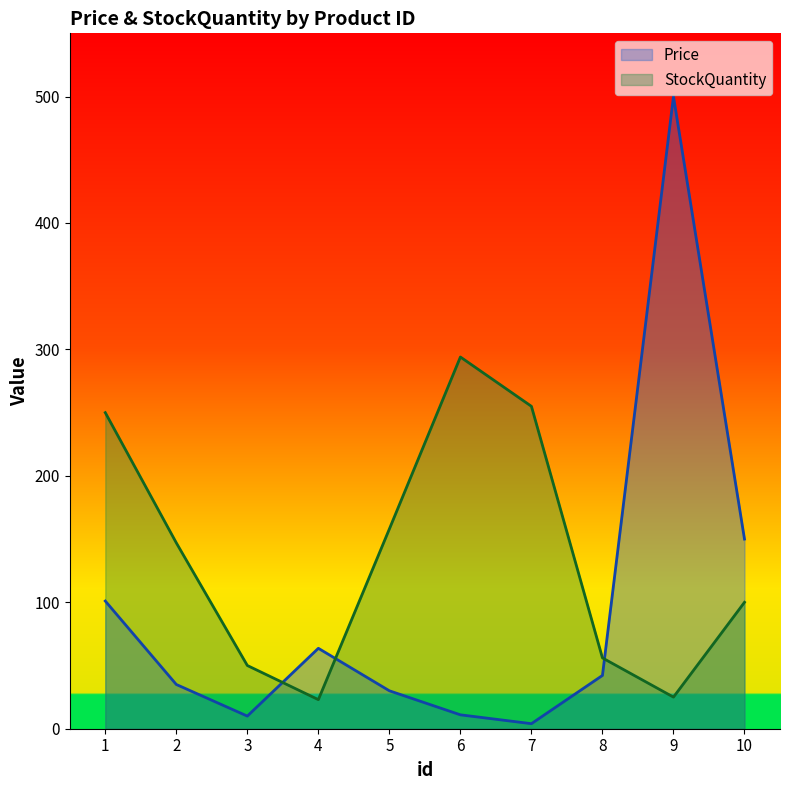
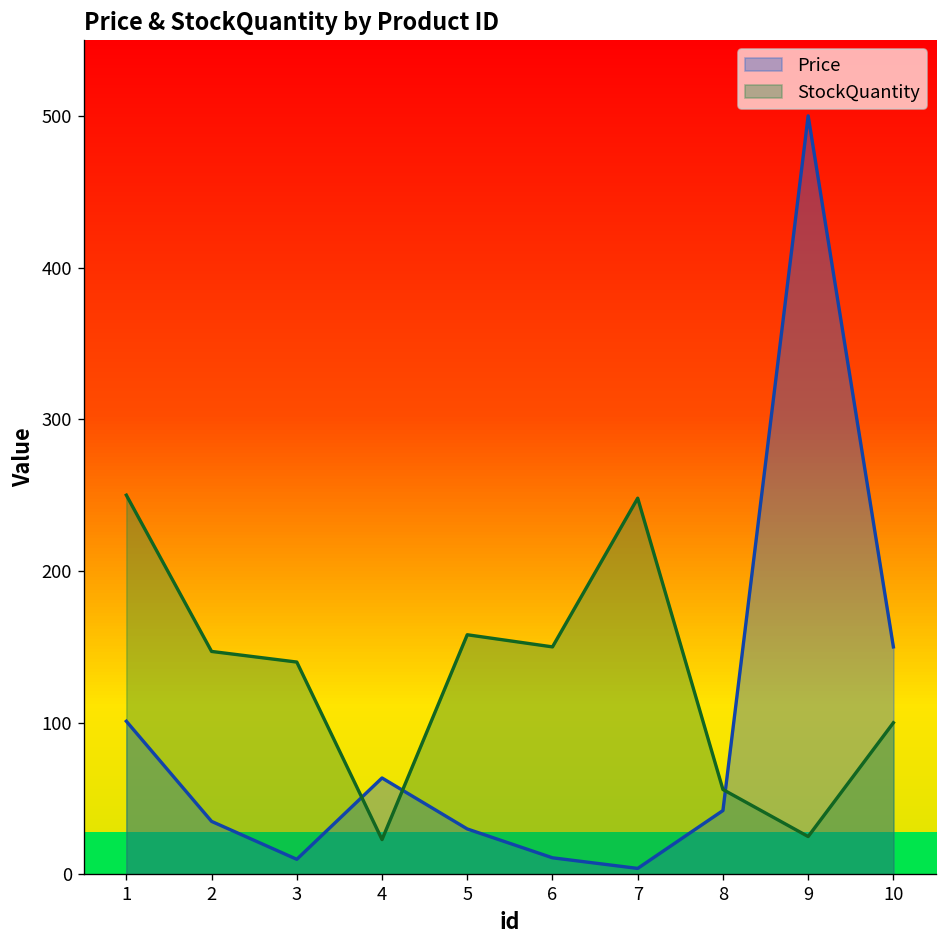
StockQuantity, 3: 50 -> 140
StockQuantity, 6: 294 -> 150
StockQuantity, 7: 255 -> 248
